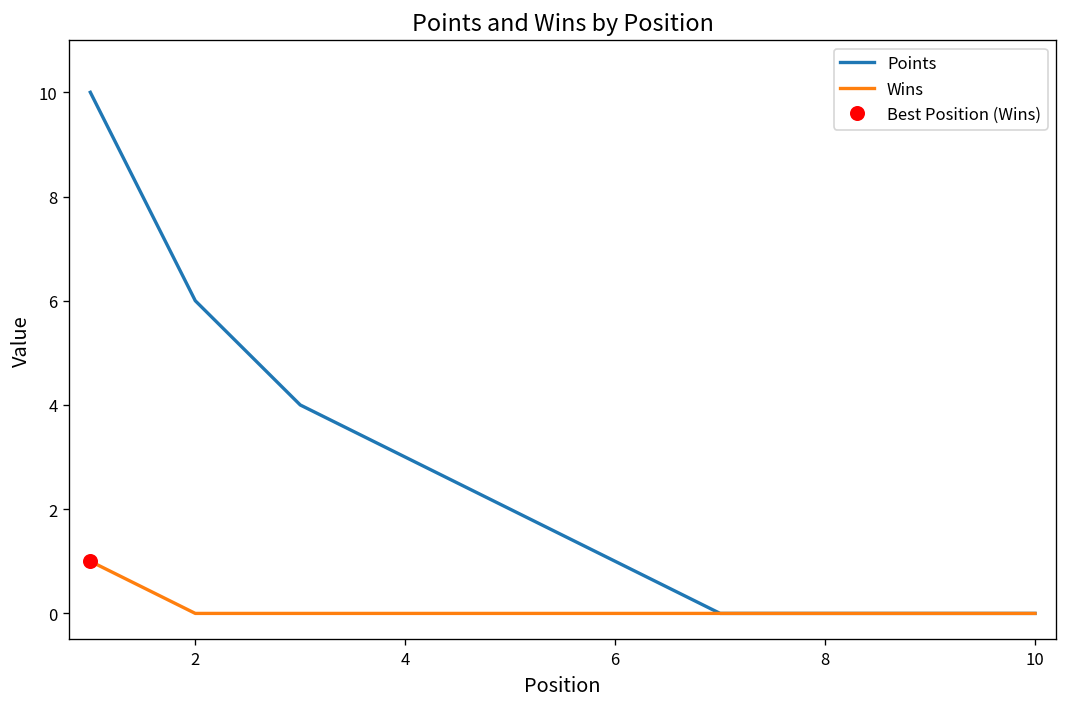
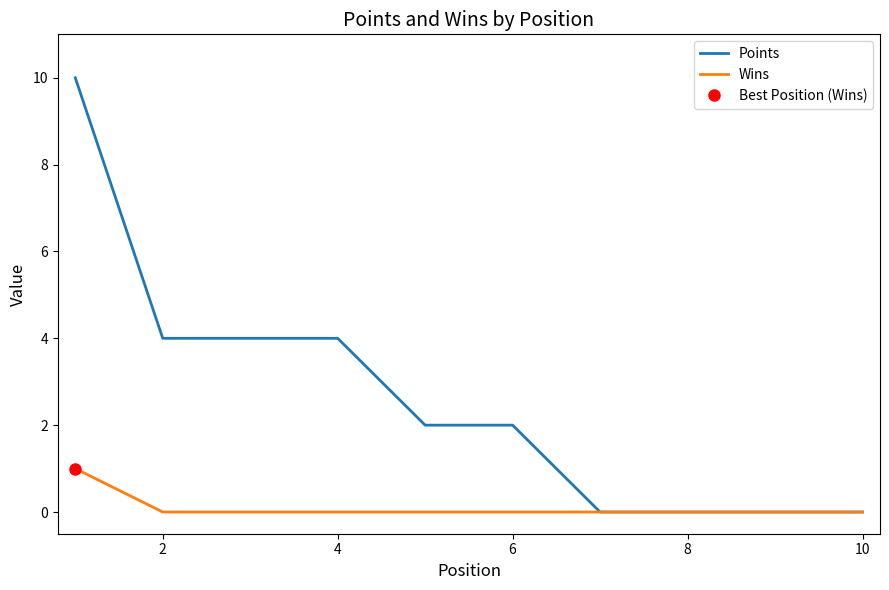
Points, 2: 6 -> 4
Points, 4: 3 -> 4
Points, 6: 1 -> 2
